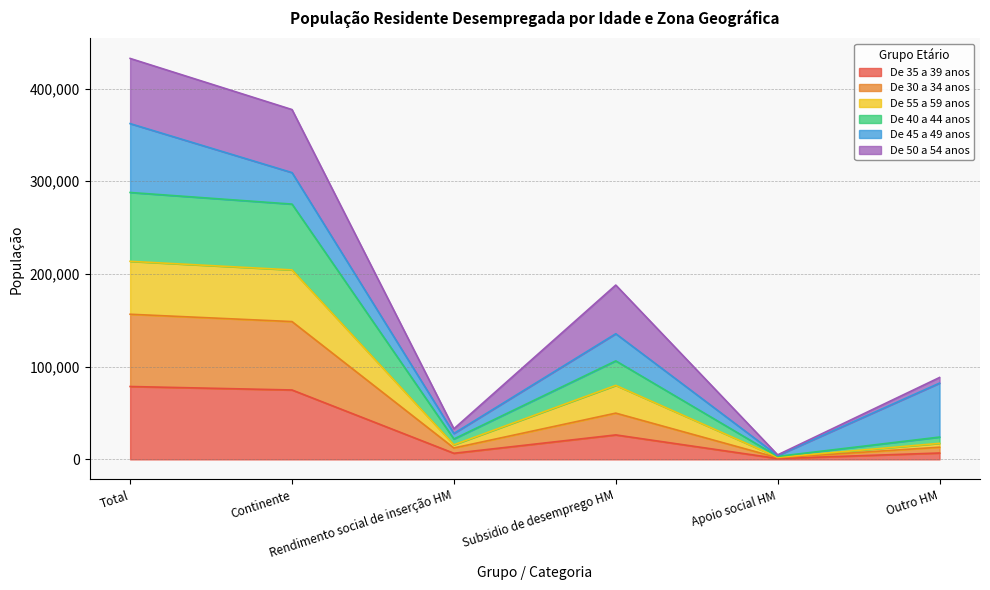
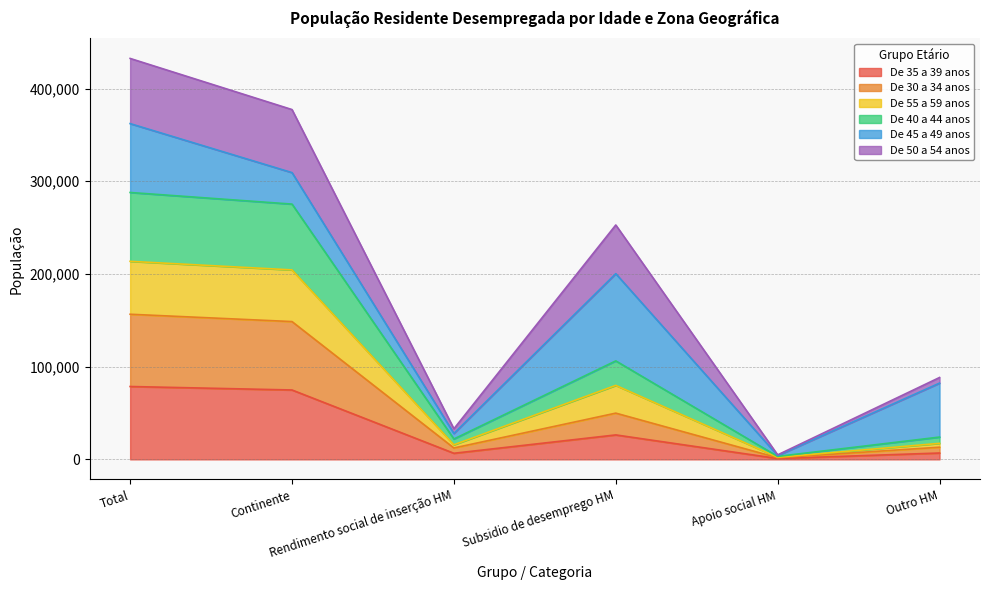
De 45 a 49 anos, Subsidio de desemprego HM: 30,000 -> 90,000
